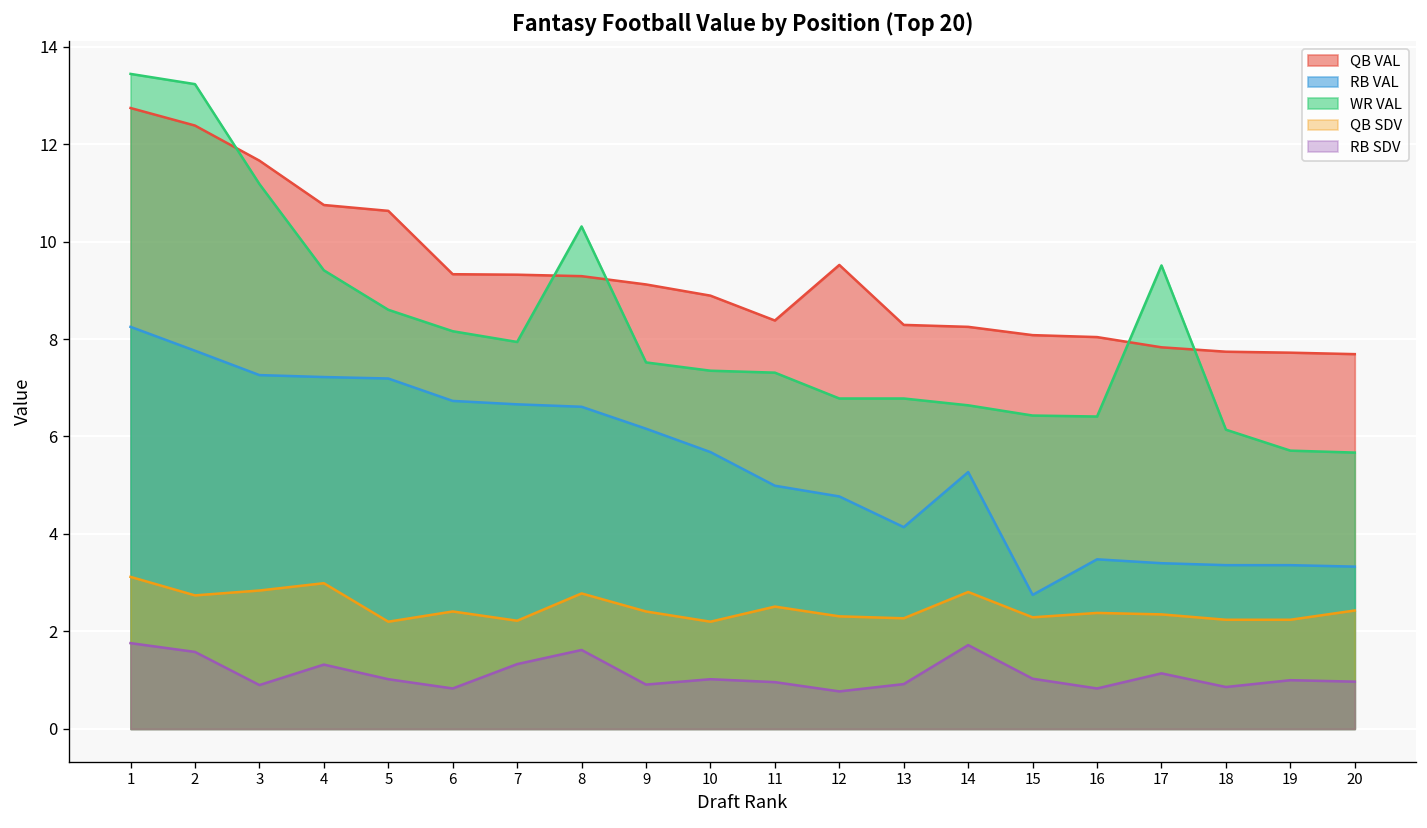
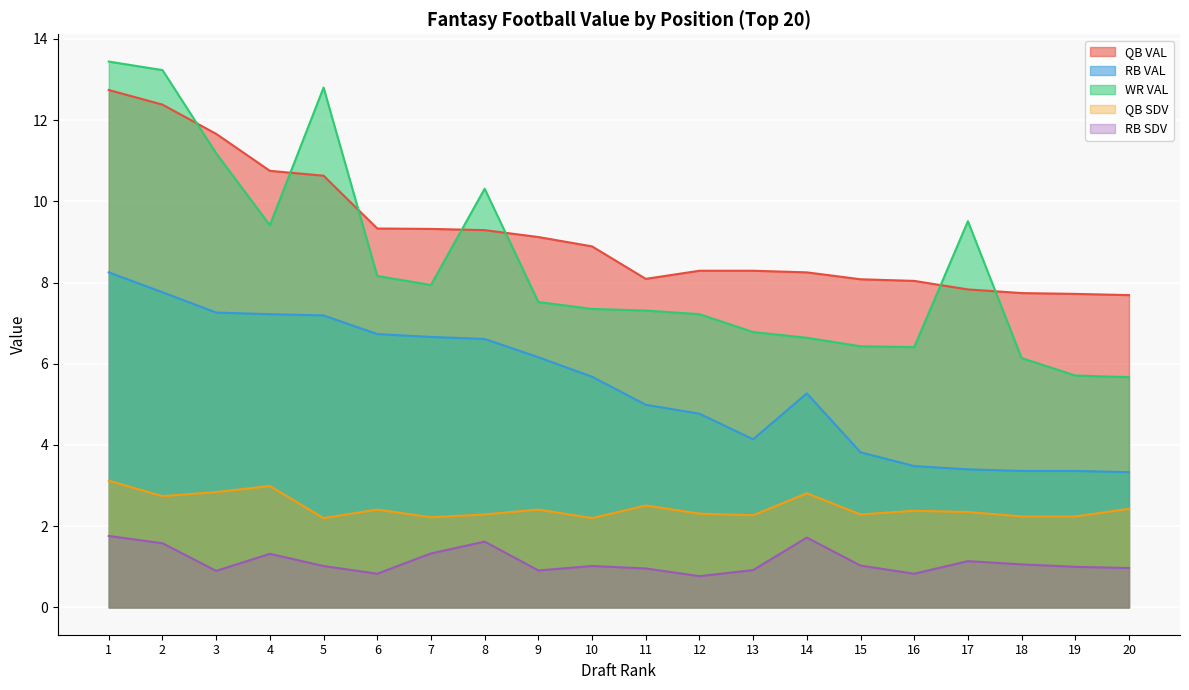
WR VAL, 5: 8.6 -> 12.8
QB SDV, 8: 2.8 -> 2.3
QB VAL, 11: 8.4 -> 8.1
QB VAL, 12: 9.5 -> 8.3
WR VAL, 12: 6.8 -> 7.2
RB VAL, 15: 2.8 -> 3.8
RB SDV, 18: 0.9 -> 1.1
